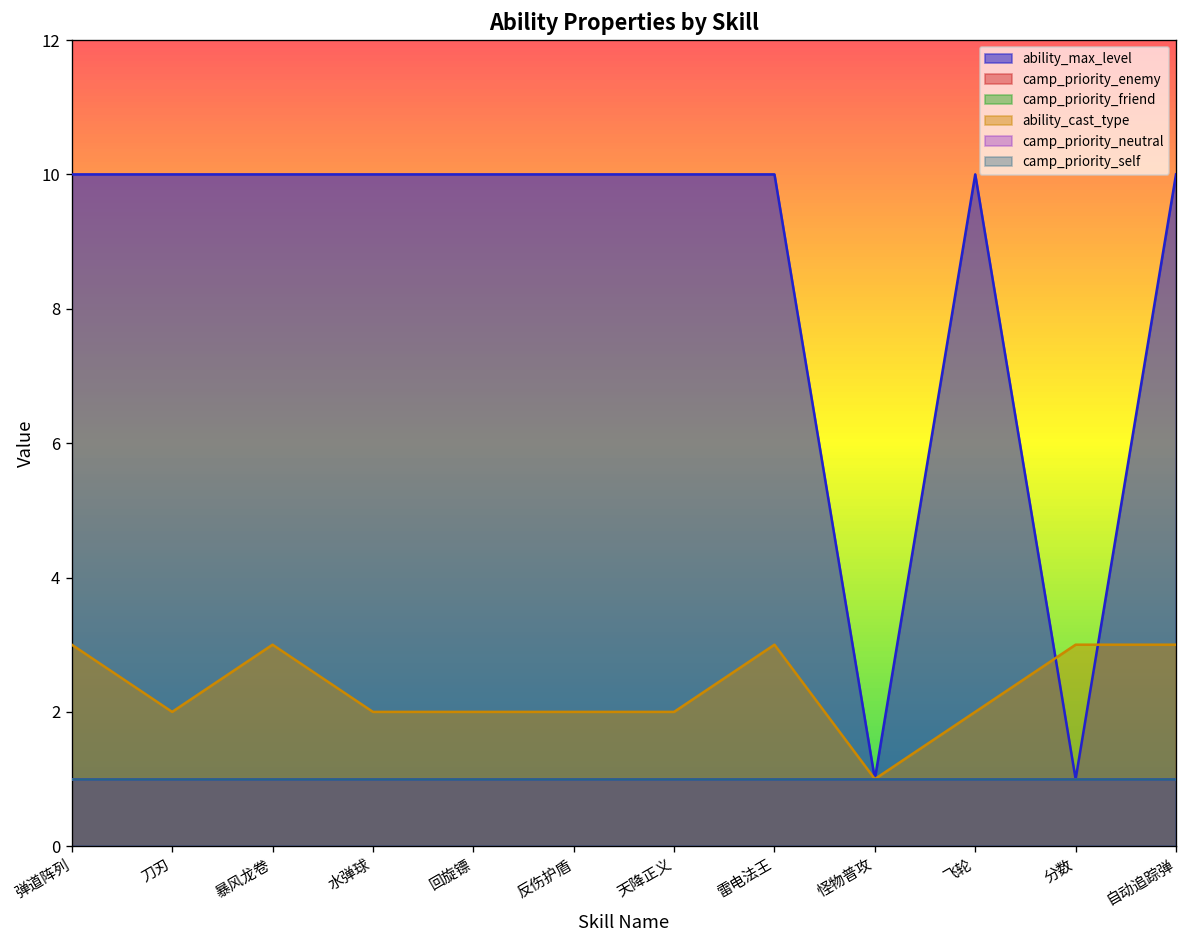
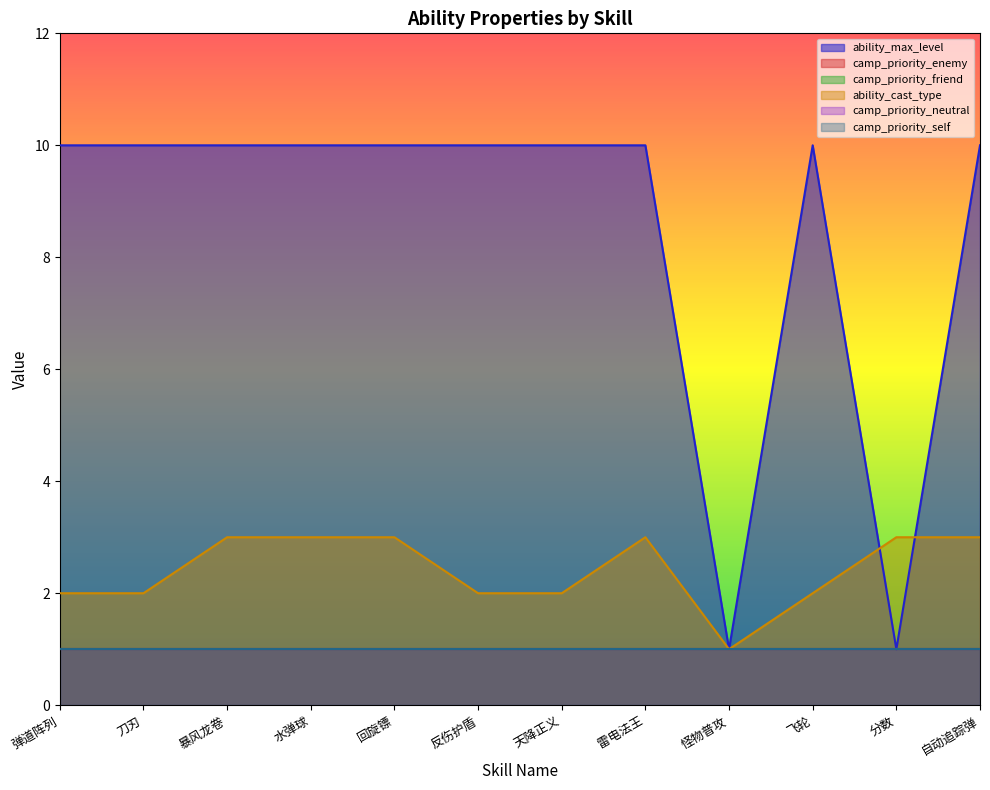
ability_cast_type, 弹道阵列: 3 -> 2
ability_cast_type, 水弹球: 2 -> 3
ability_cast_type, 回旋镖: 2 -> 3
